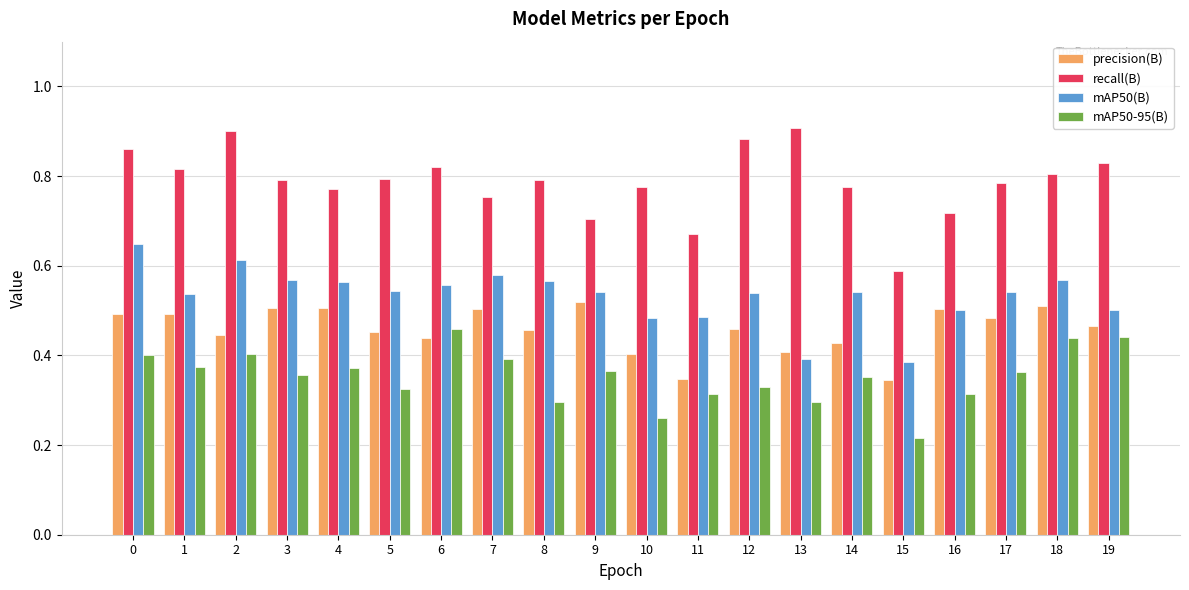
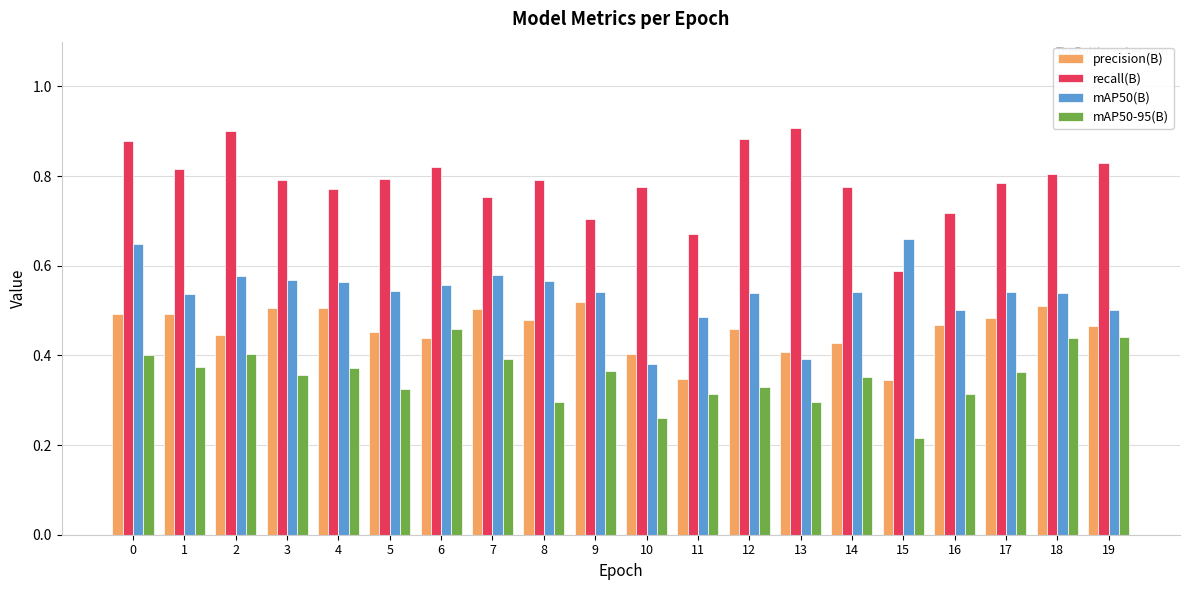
recall(B), 0: 0.86 -> 0.88
mAP50(B), 2: 0.61 -> 0.58
precision(B), 8: 0.46 -> 0.48
mAP50(B), 10: 0.48 -> 0.38
mAP50(B), 15: 0.38 -> 0.66
precision(B), 16: 0.50 -> 0.47
mAP50(B), 18: 0.57 -> 0.54
